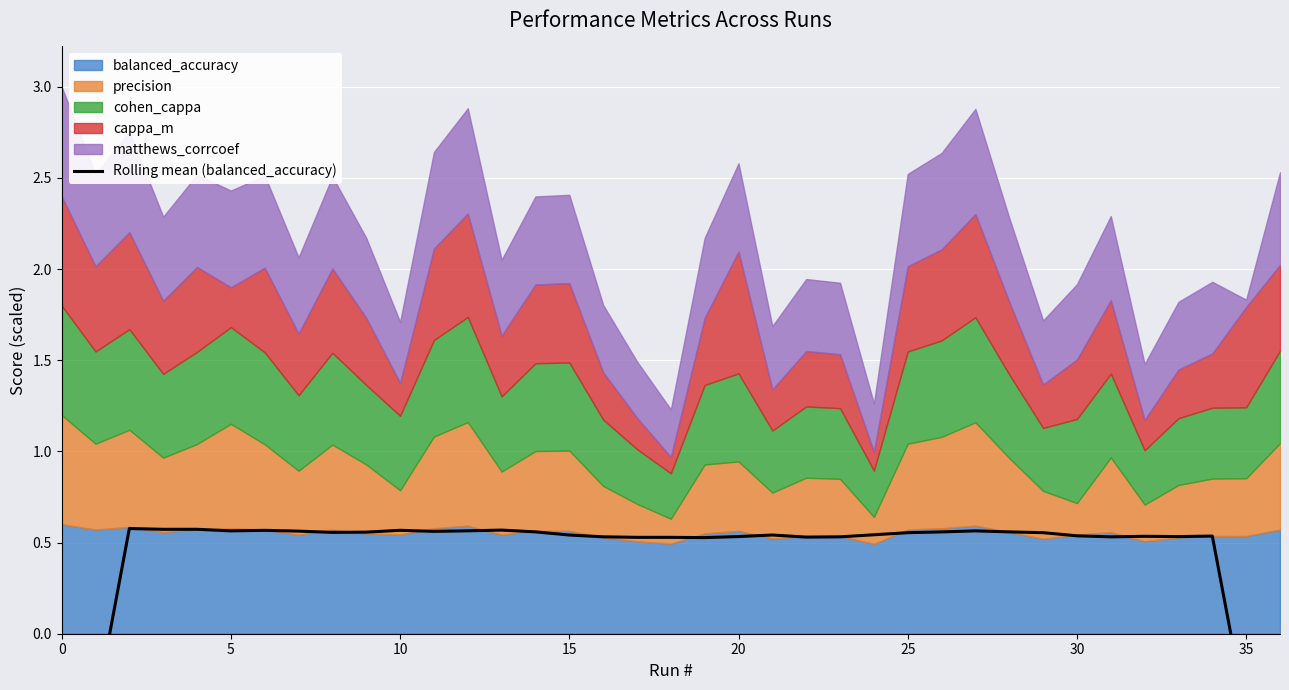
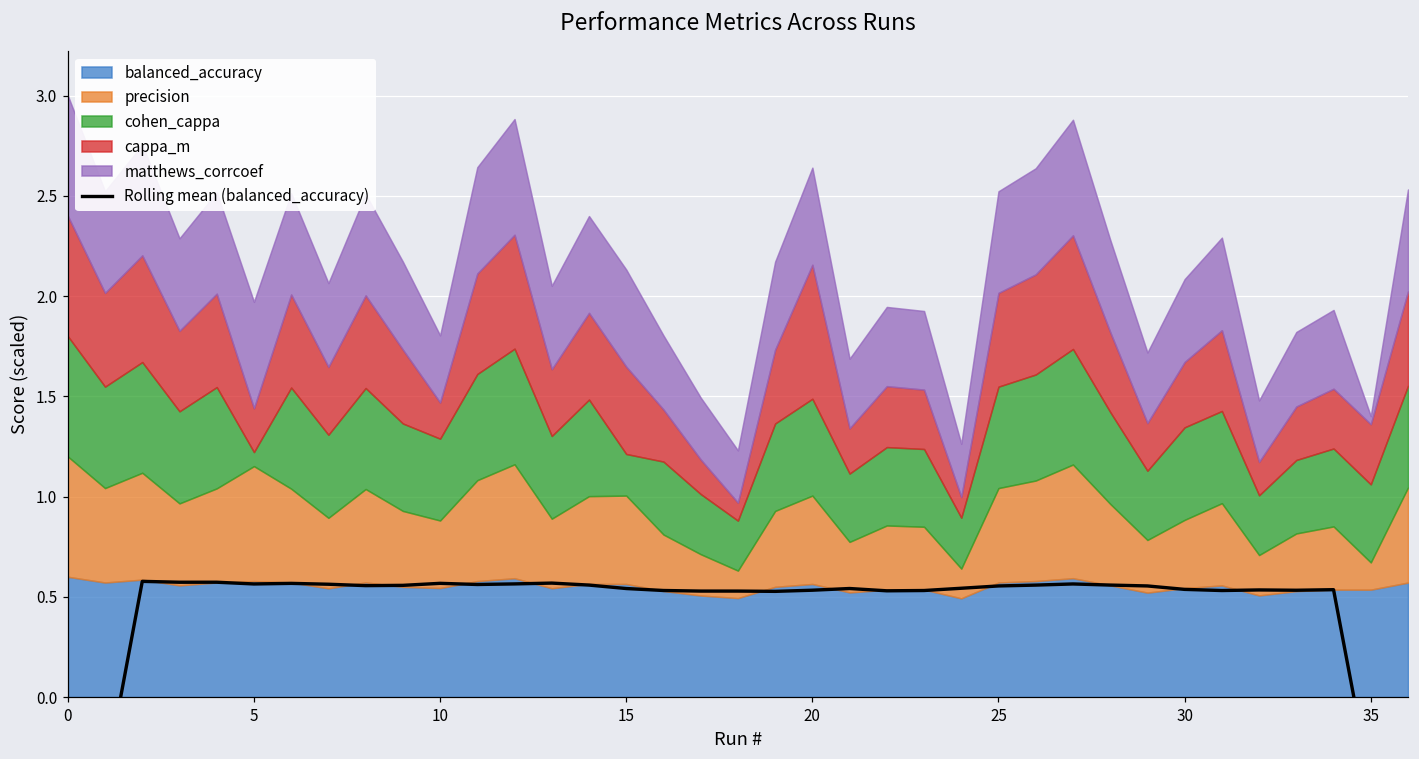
cohen_cappa, 5: 0.53 -> 0.07
precision, 10: 0.24 -> 0.34
cohen_cappa, 15: 0.48 -> 0.21
precision, 20: 0.38 -> 0.44
precision, 30: 0.17 -> 0.34
precision, 35: 0.32 -> 0.14
cappa_m, 35: 0.55 -> 0.30
